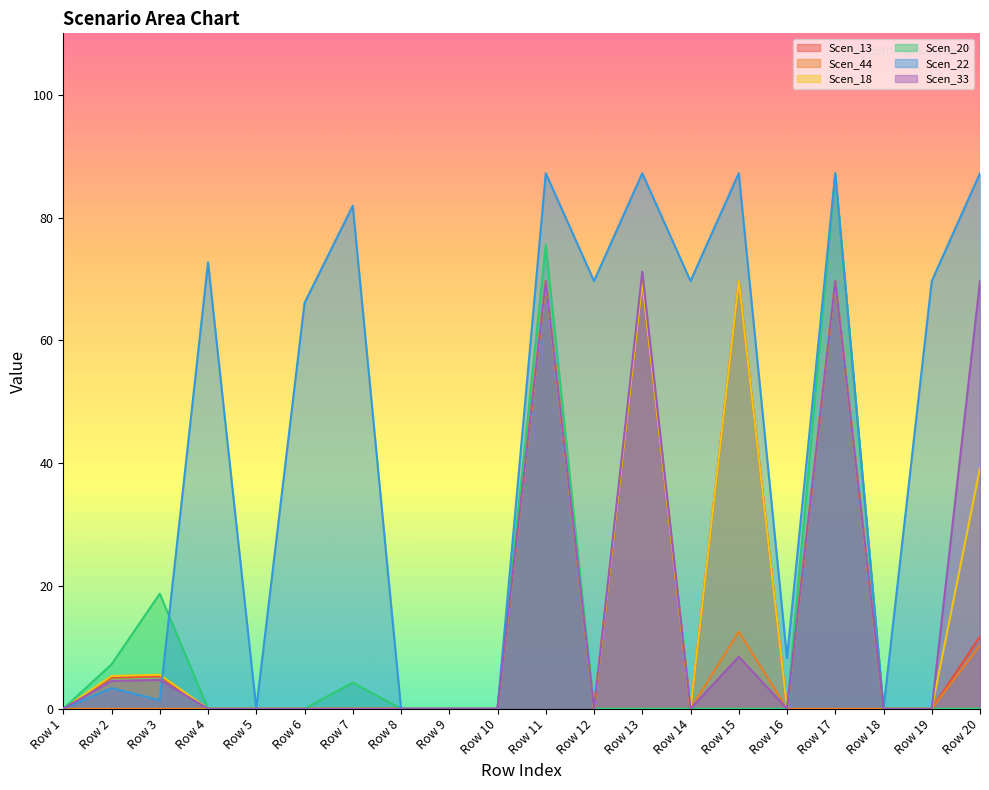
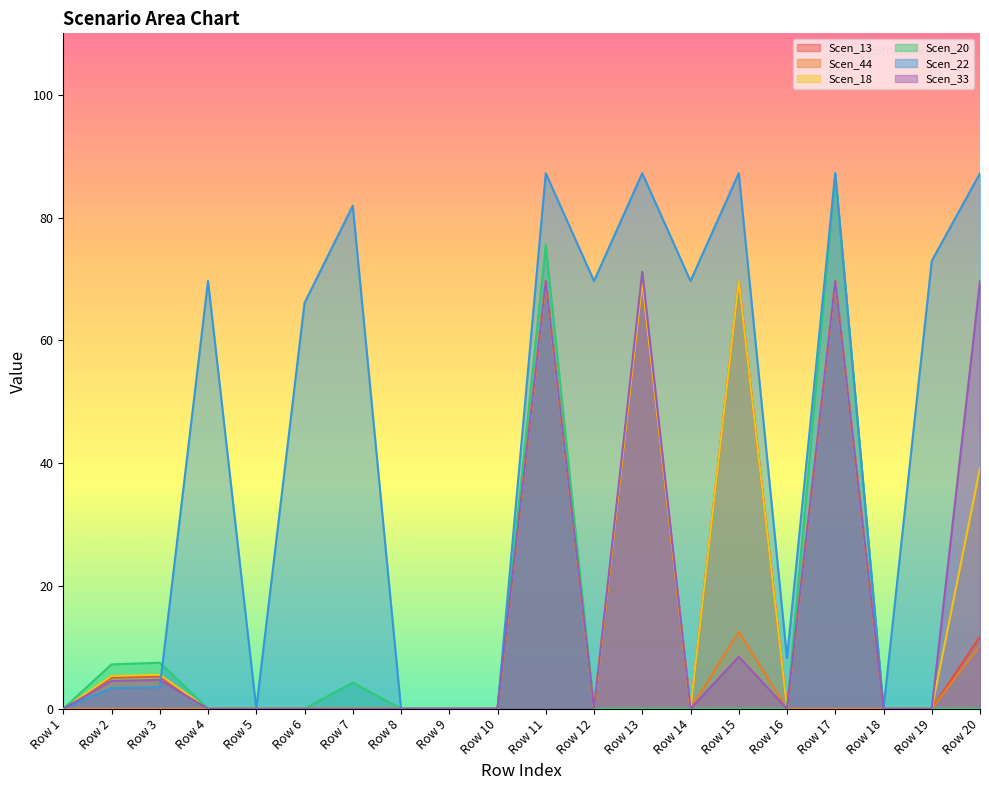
Scen_20, Row 3: 19 -> 7
Scen_22, Row 3: 1 -> 3
Scen_22, Row 4: 73 -> 70
Scen_22, Row 19: 70 -> 73
